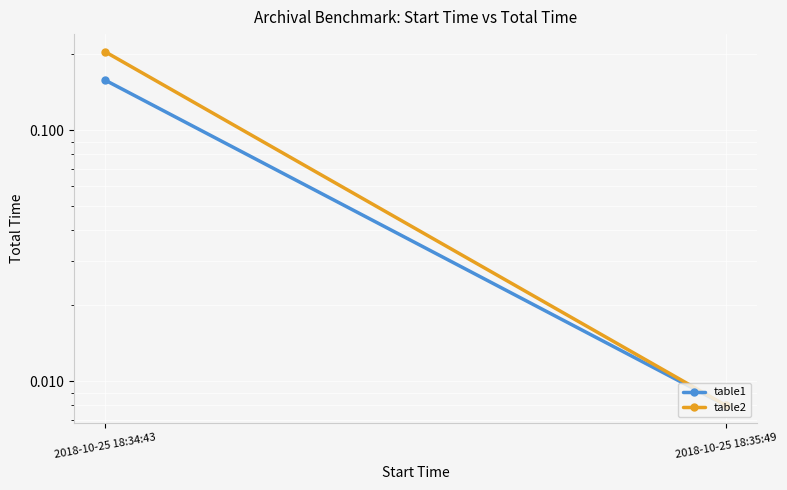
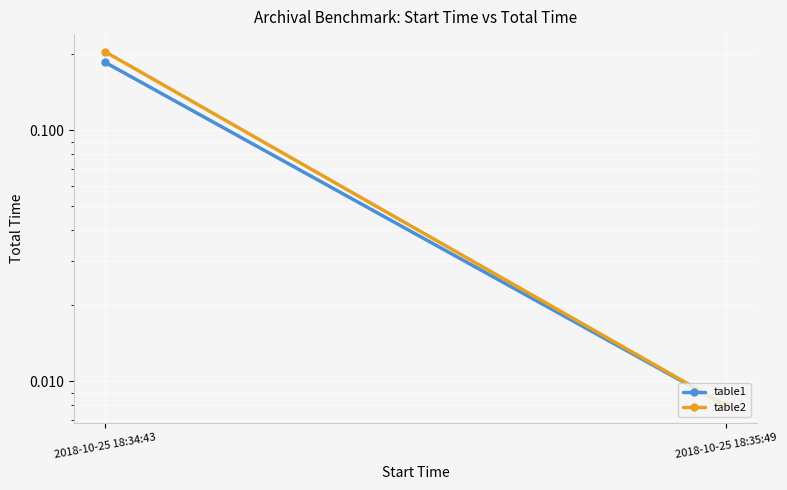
table1, 2018-10-25 18:34:43: 0.16 -> 0.19
